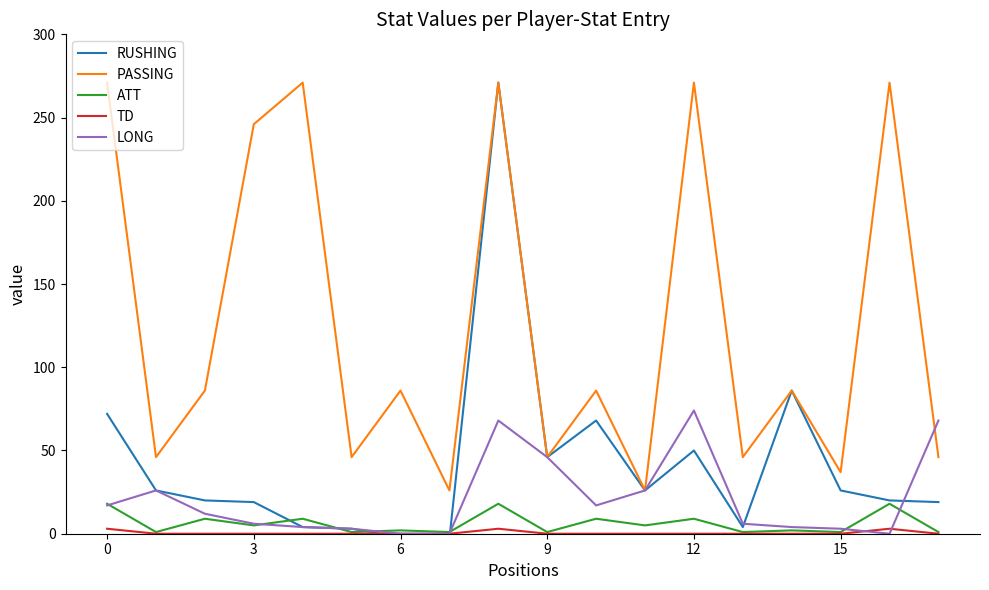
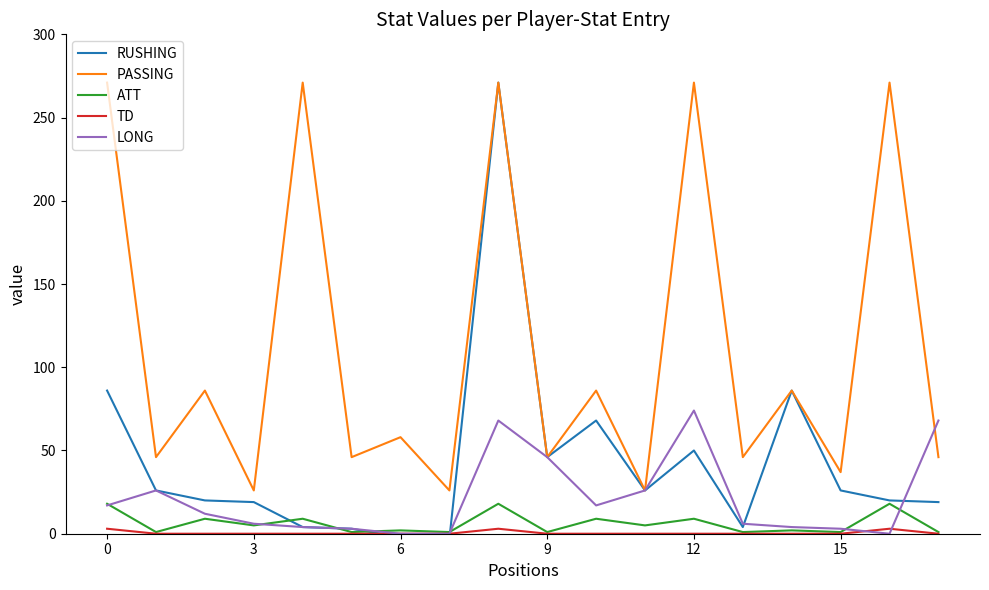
RUSHING, 0: 72 -> 86
PASSING, 3: 246 -> 26
PASSING, 6: 86 -> 58
